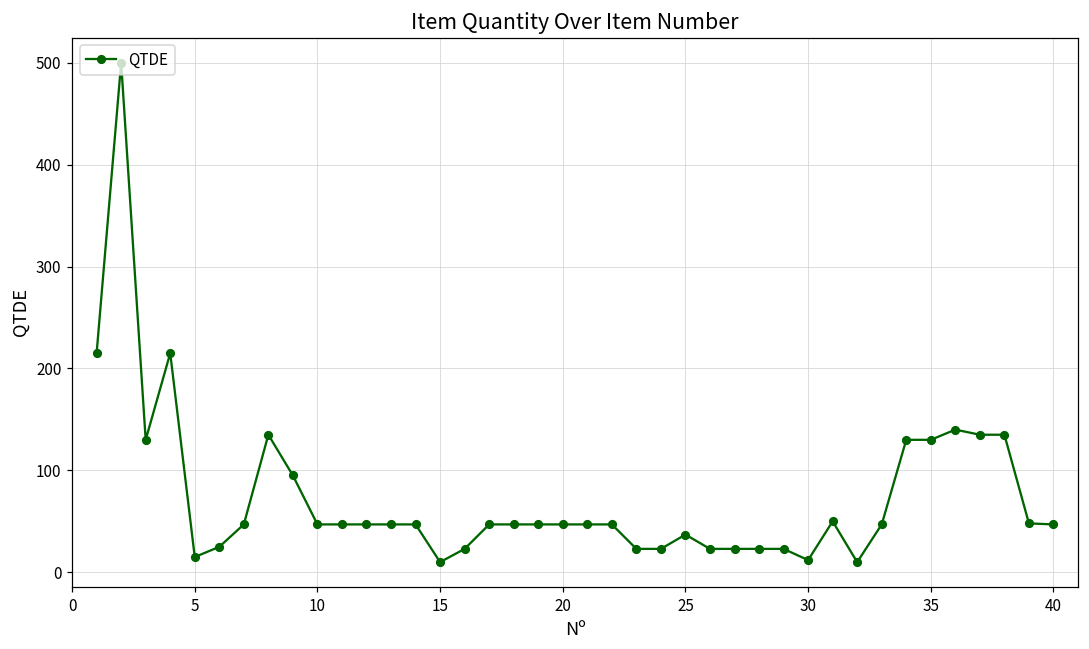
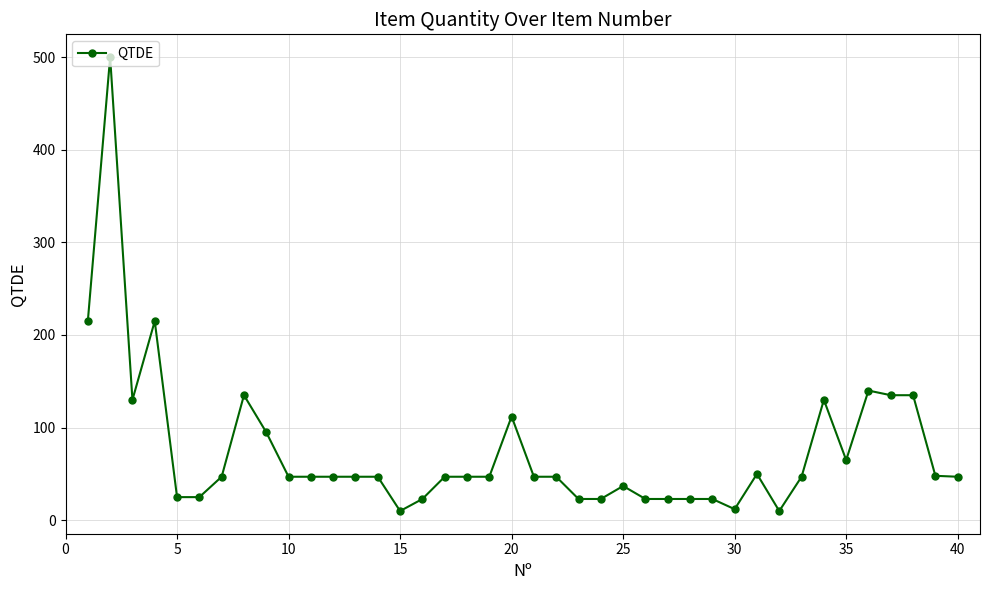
5: 20 -> 30
20: 50 -> 110
35: 130 -> 70
